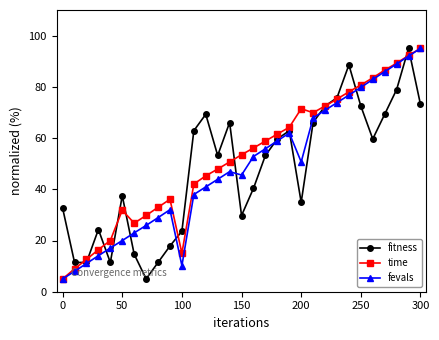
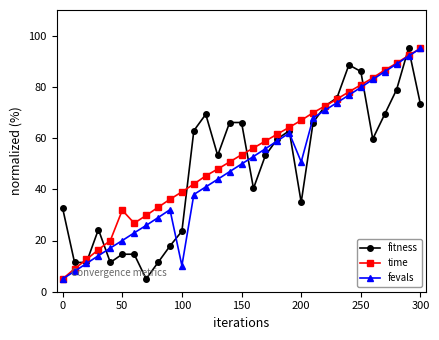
fitness, 50: 37 -> 15
time, 100: 15 -> 39
fitness, 150: 30 -> 66
fevals, 150: 46 -> 50
time, 200: 71 -> 67
fitness, 250: 73 -> 86
